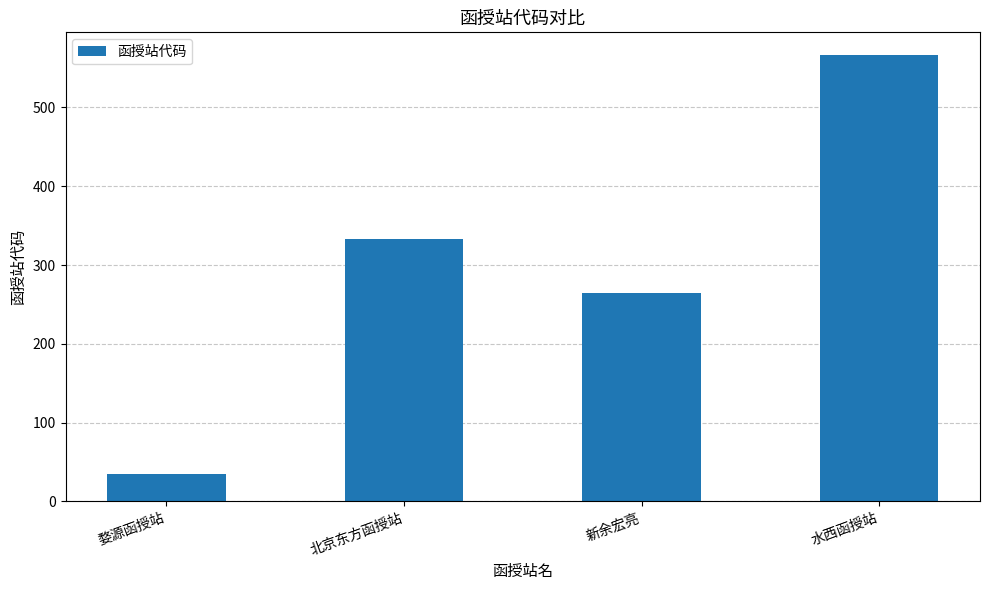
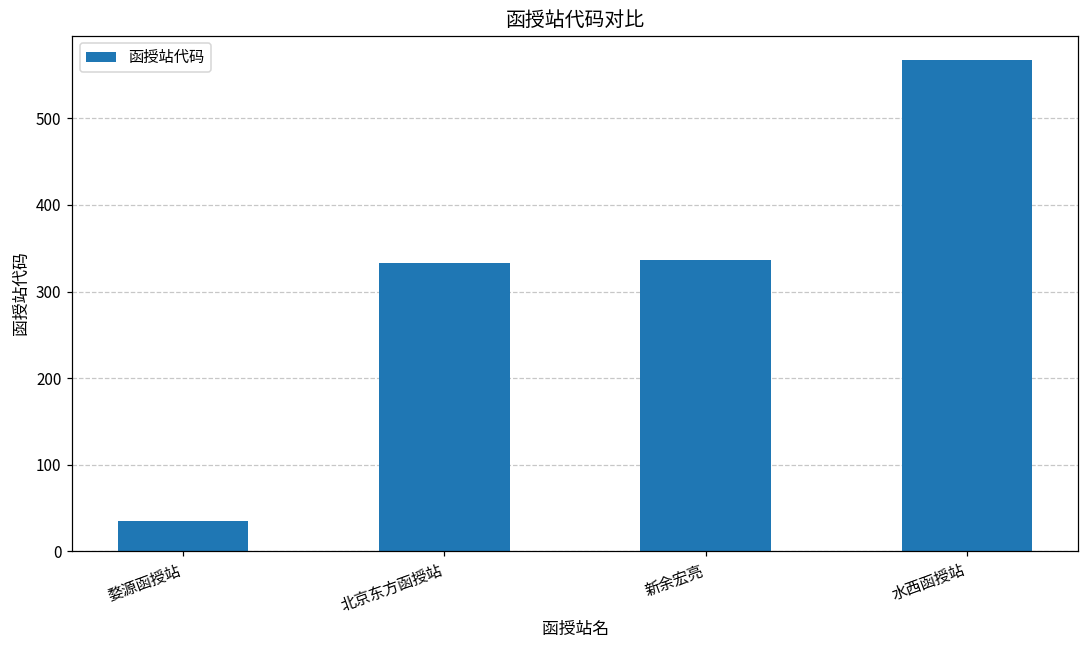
新余宏亮: 270 -> 340
